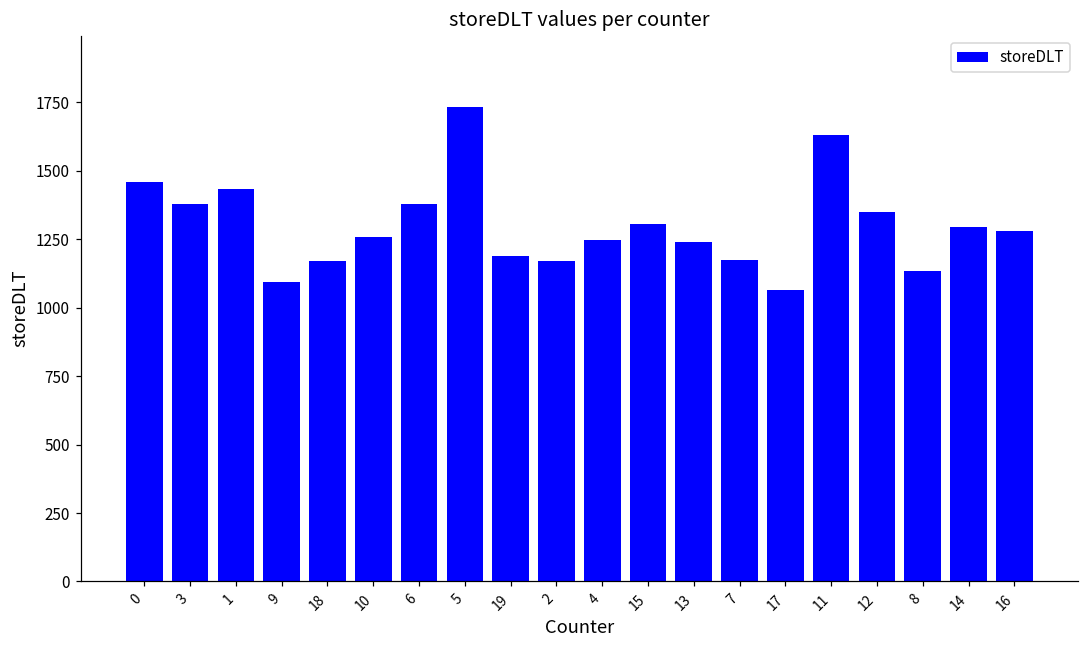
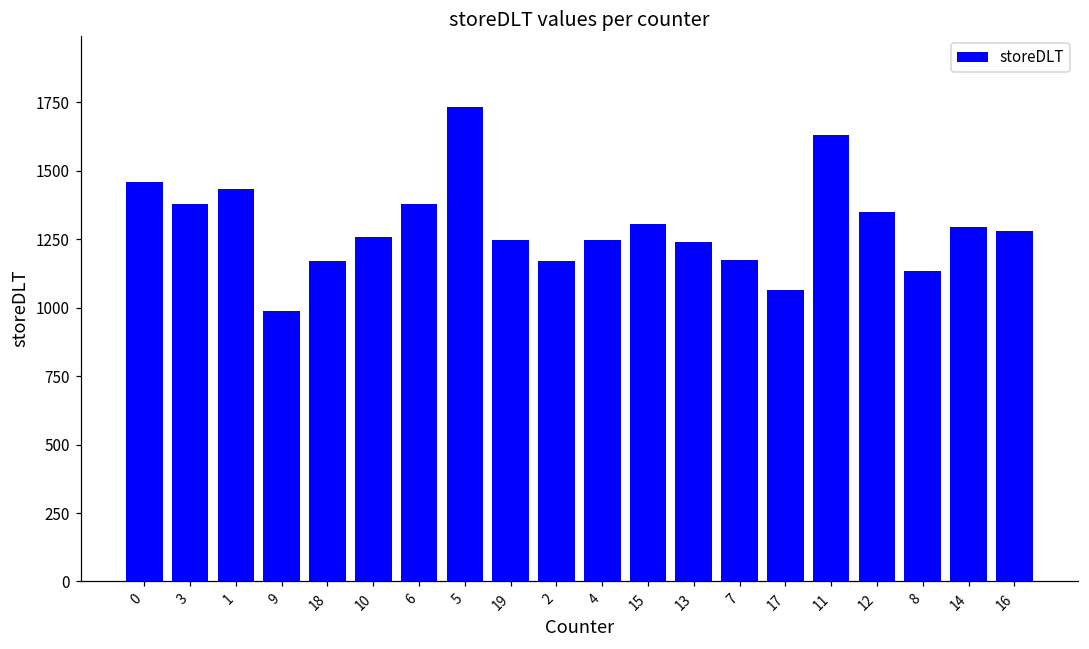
9: 1100 -> 990
19: 1190 -> 1250
